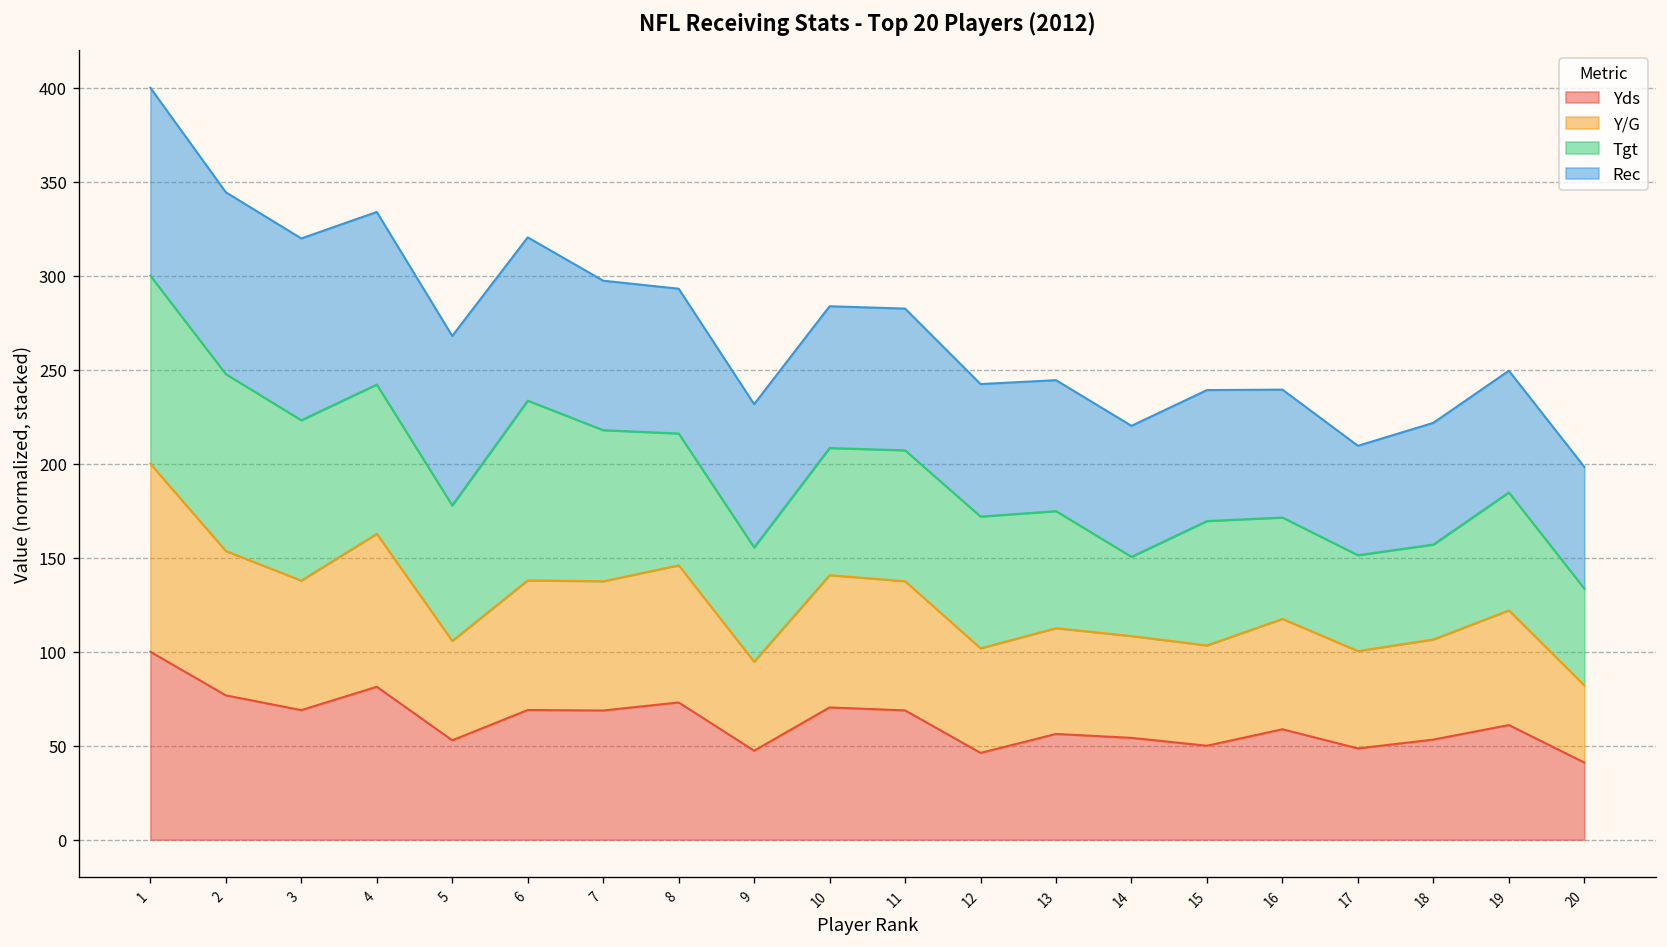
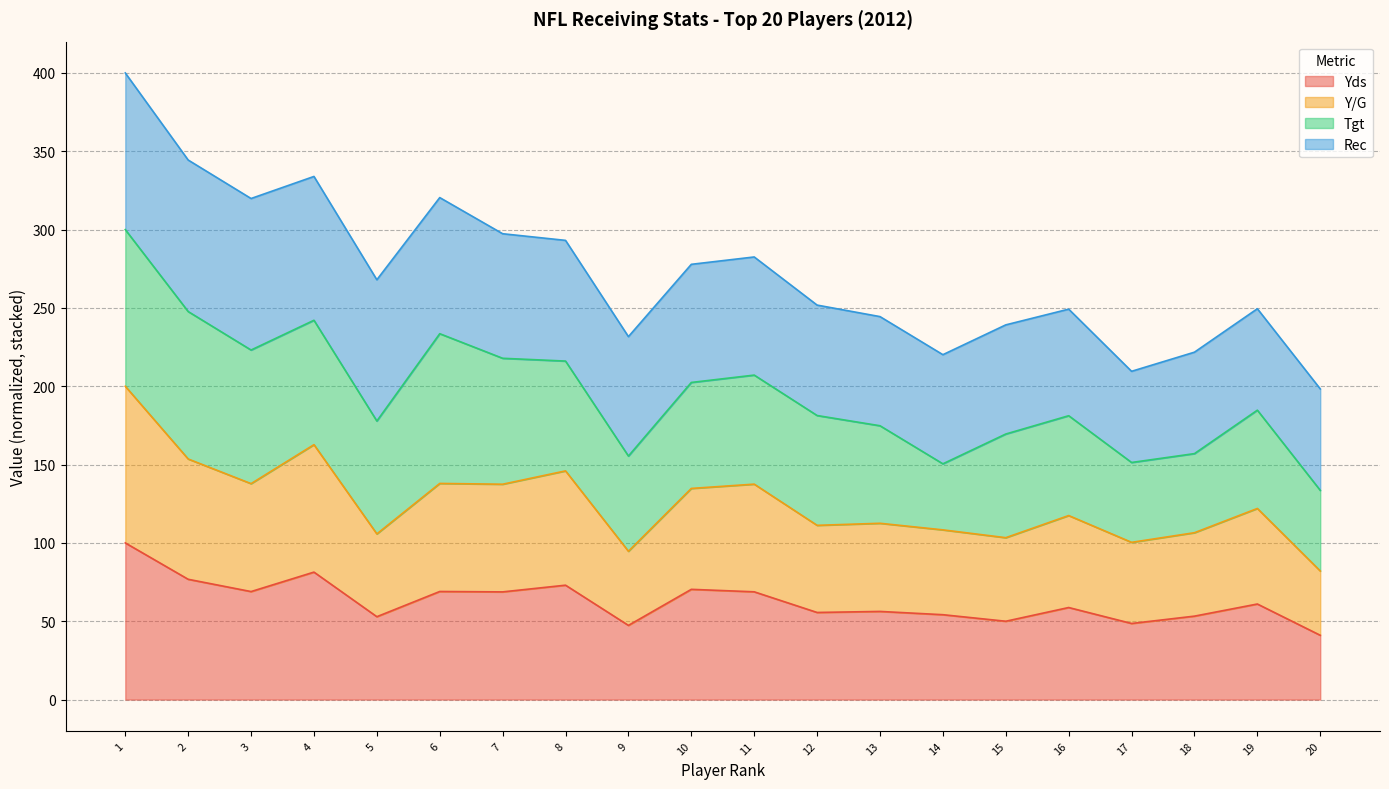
Y/G, 10: 70 -> 64
Yds, 12: 46 -> 56
Tgt, 16: 54 -> 64
